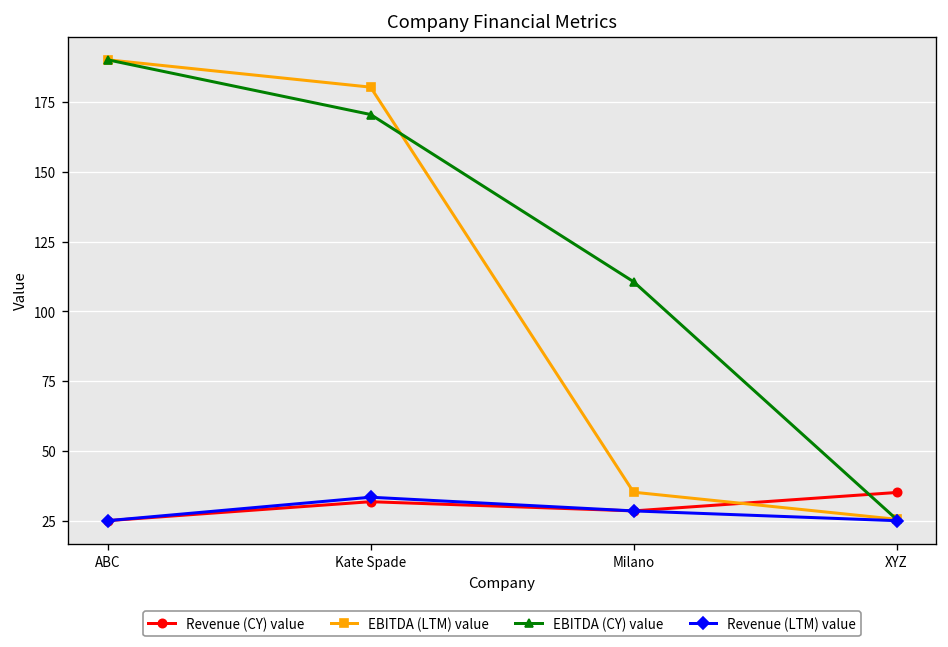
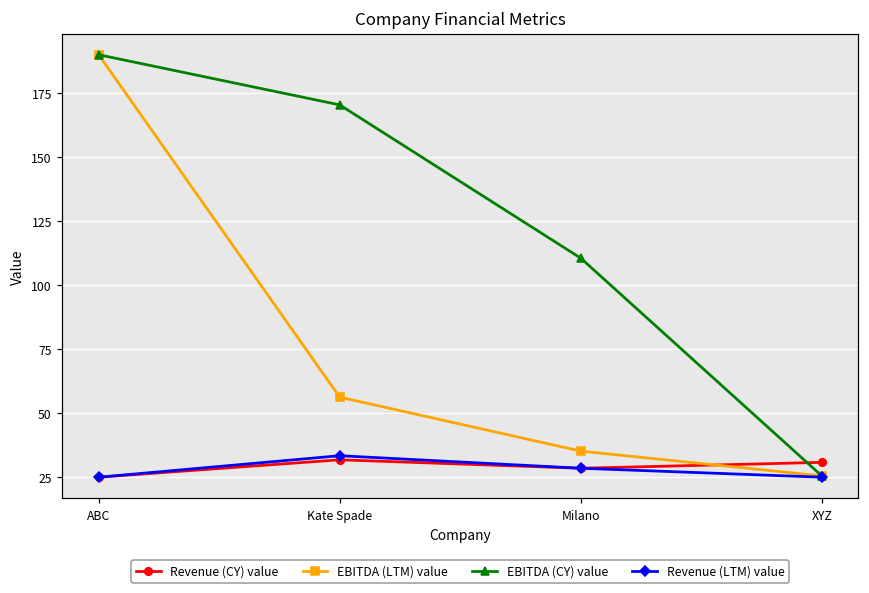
EBITDA (LTM) value, Kate Spade: 180 -> 56
Revenue (CY) value, XYZ: 35 -> 31
